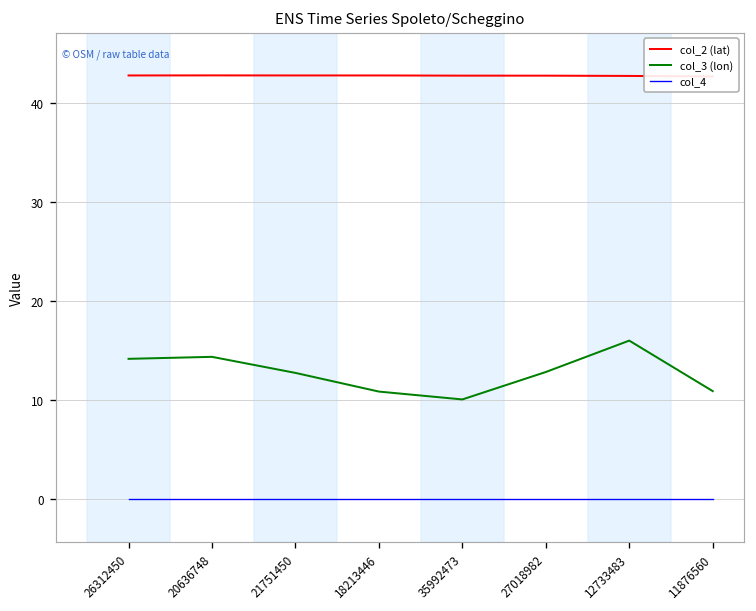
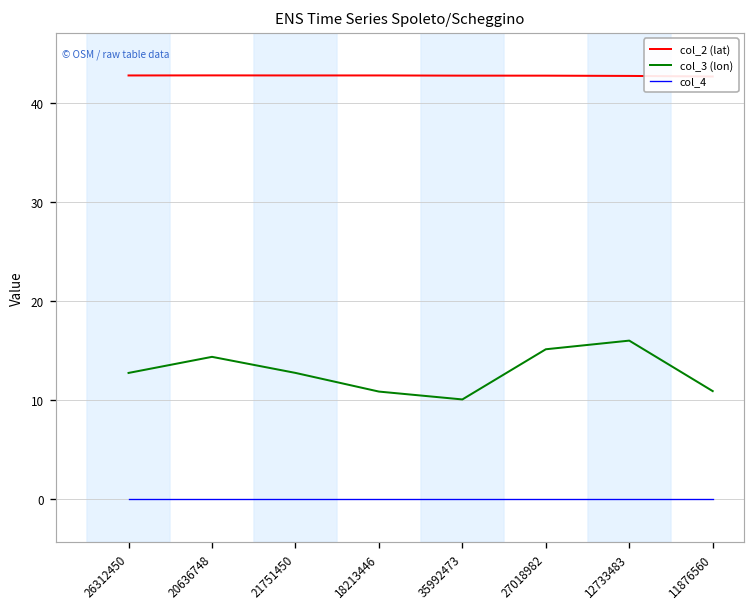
col_3 (lon), 26312450: 14 -> 13
col_3 (lon), 27018982: 13 -> 15
